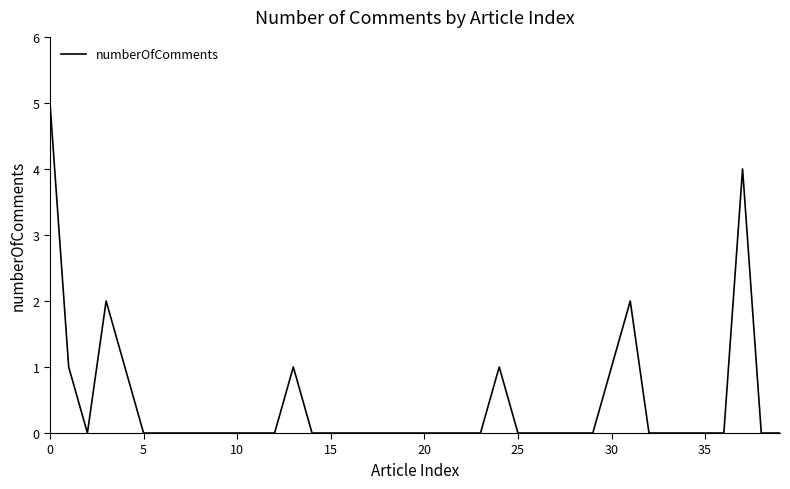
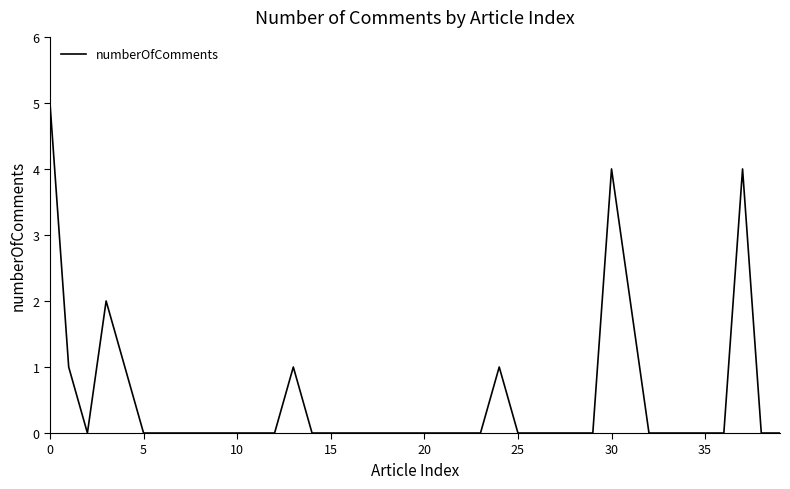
30: 1 -> 4
